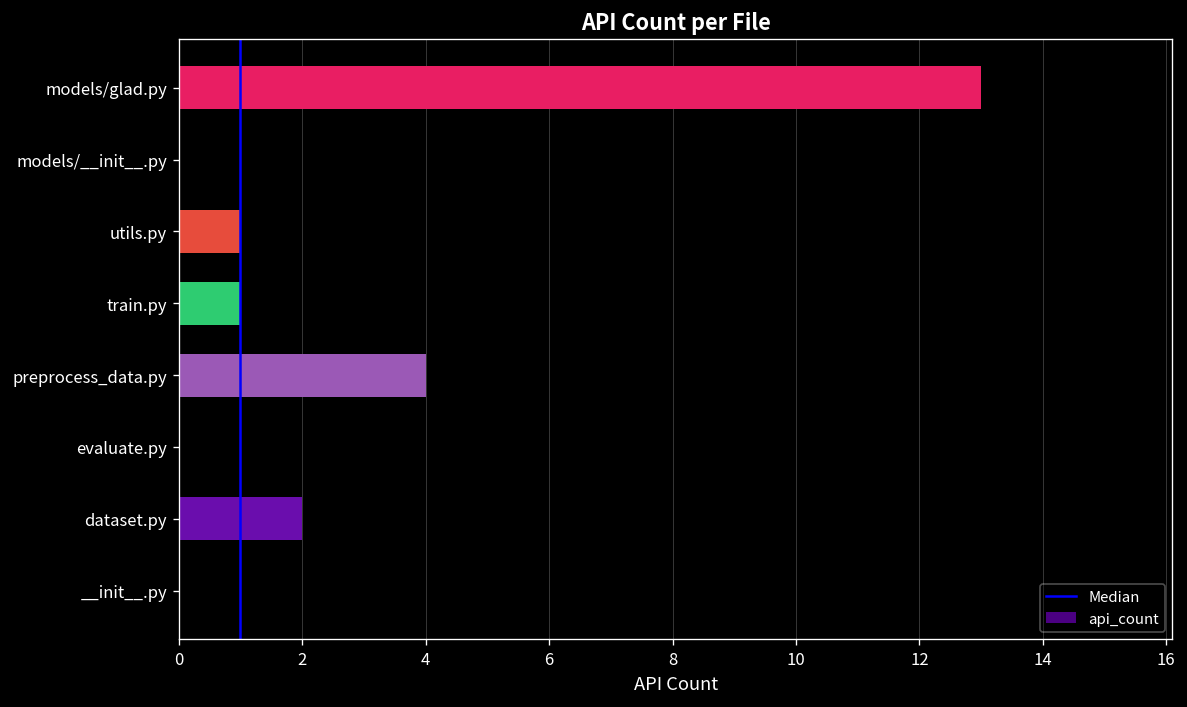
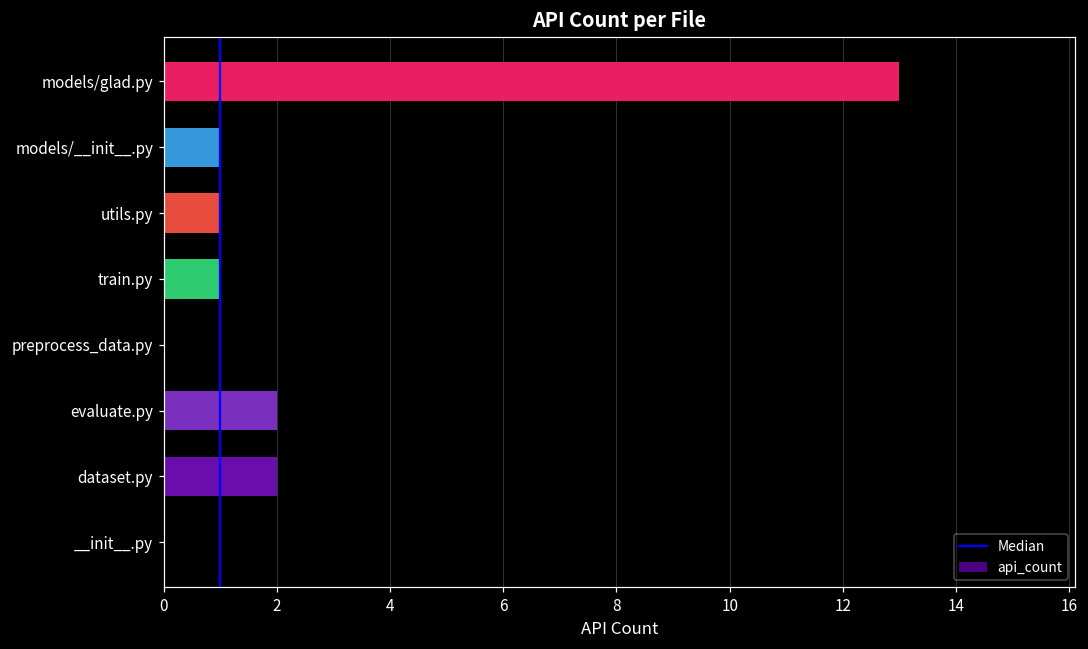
models/__init__.py: 0 -> 1
preprocess_data.py: 4 -> 0
evaluate.py: 0 -> 2
